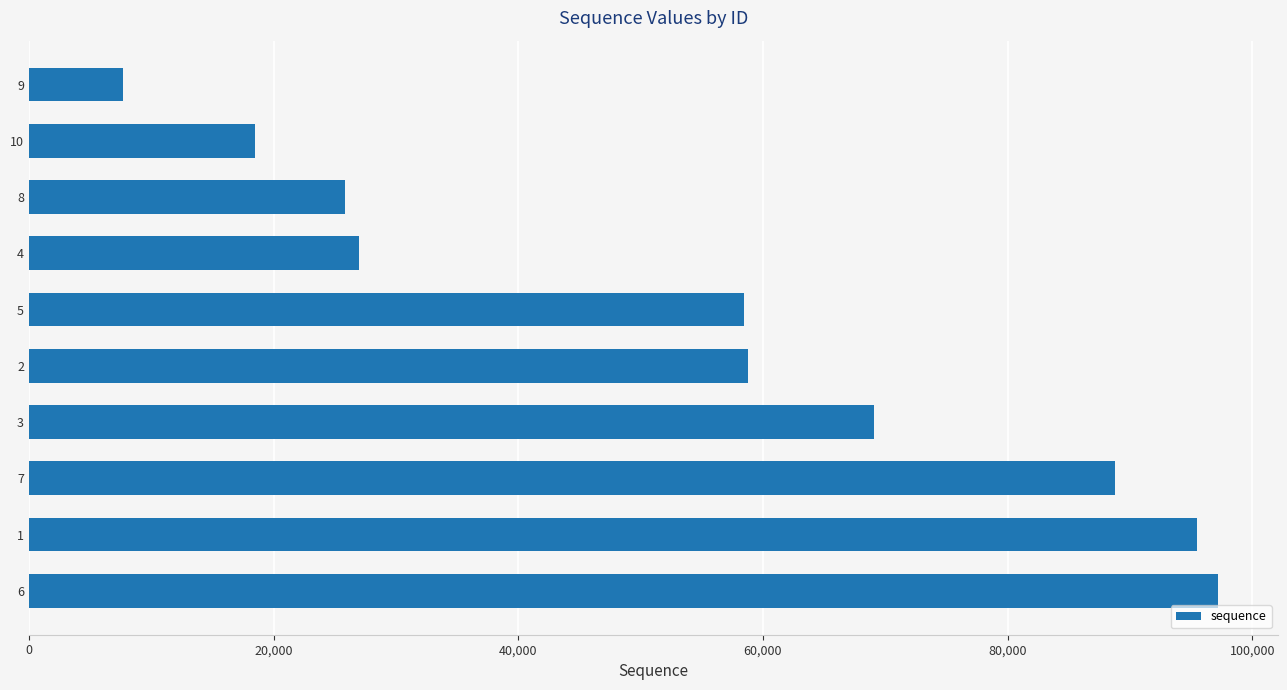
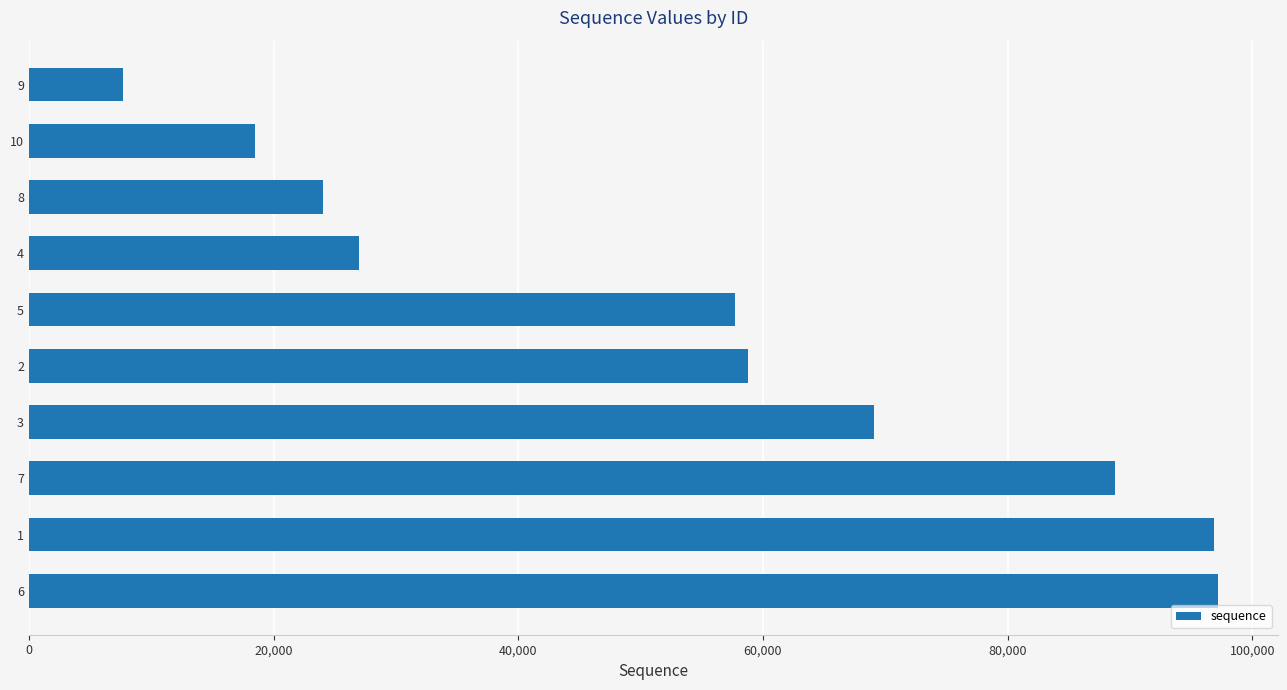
8: 25,800 -> 24,100
5: 58,400 -> 57,700
1: 95,500 -> 96,900
